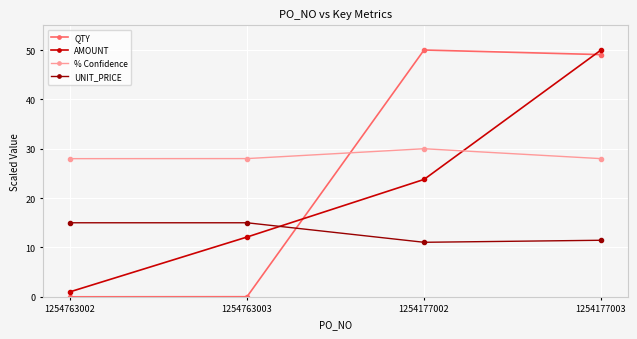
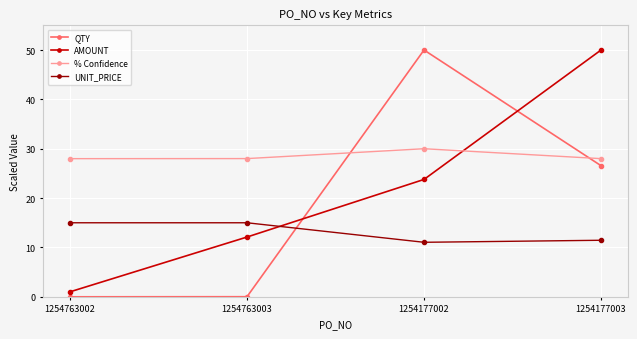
QTY, 1254177003: 49 -> 27
